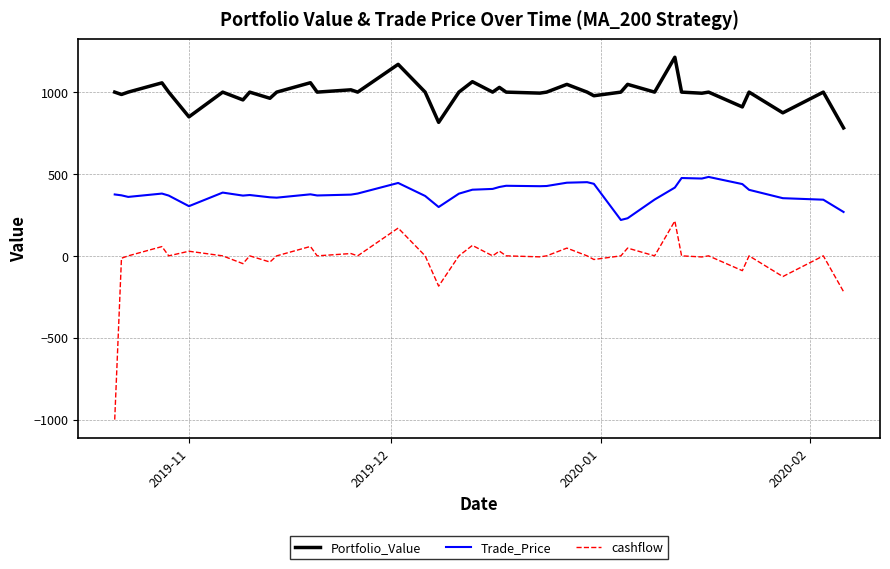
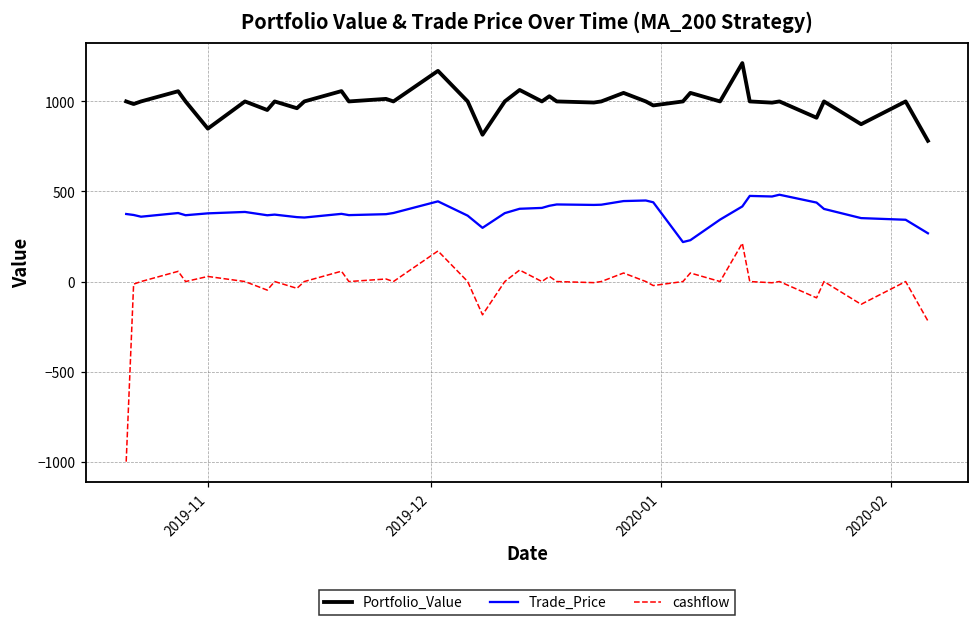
Trade_Price, 2019-11: 300 -> 380
